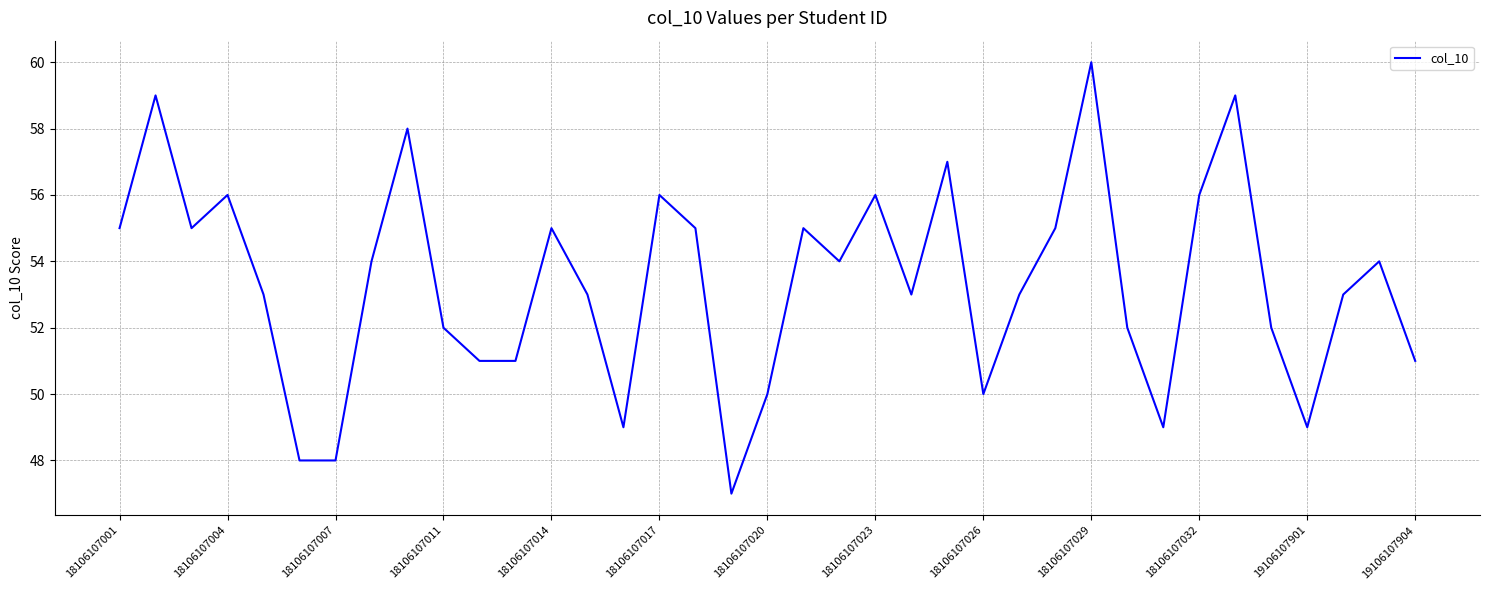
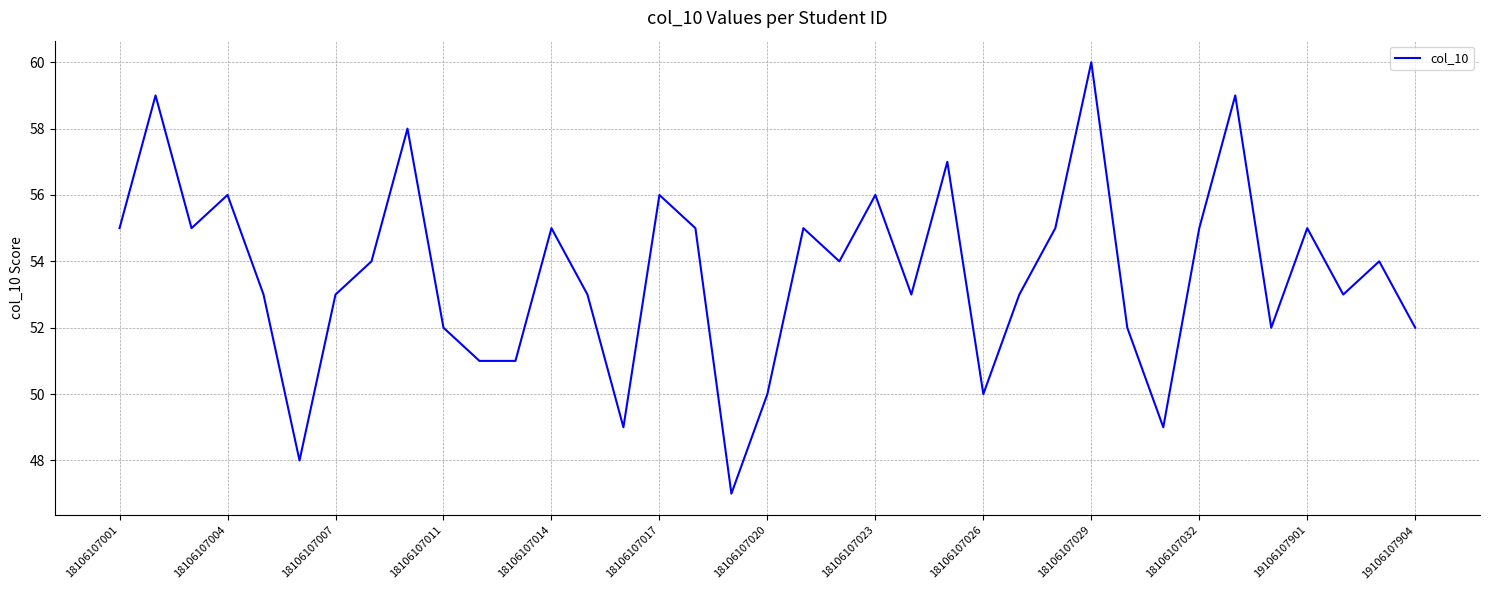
18106107007: 48 -> 53
18106107032: 56 -> 55
19106107901: 49 -> 55
19106107904: 51 -> 52
